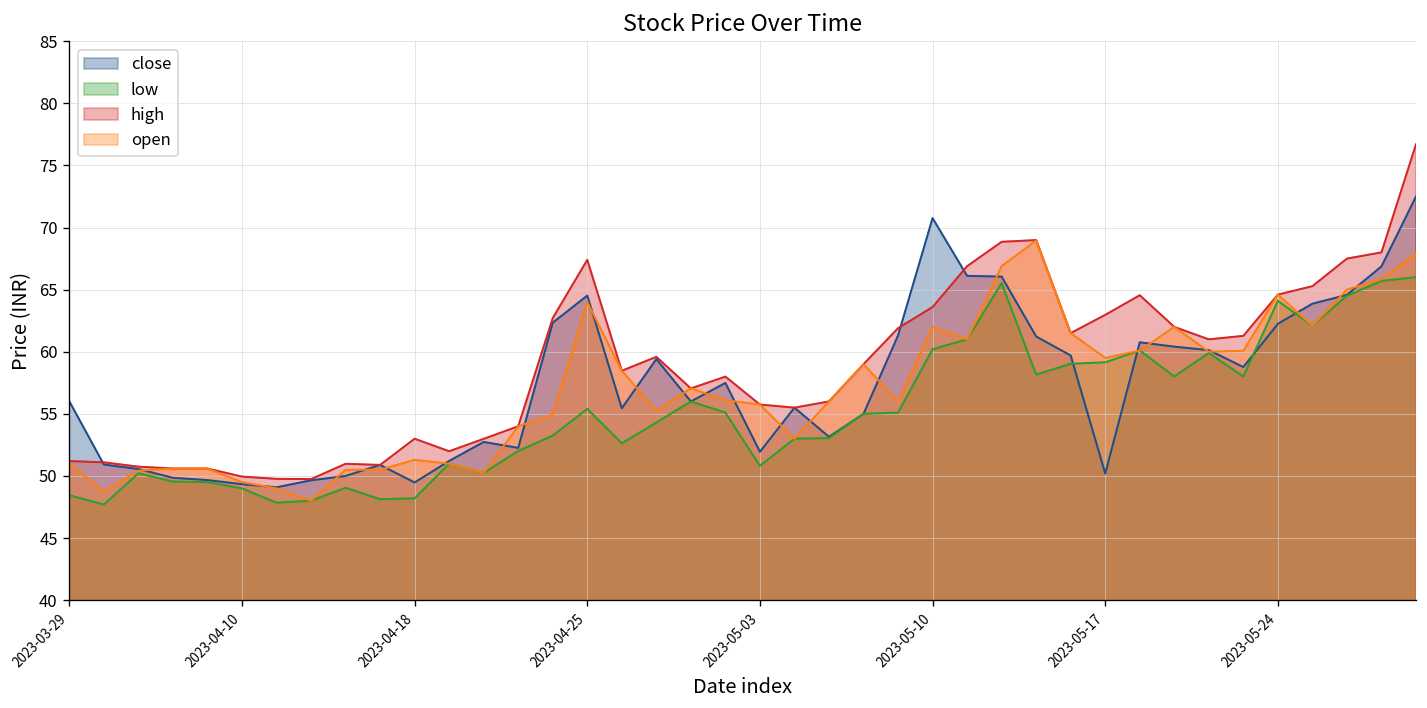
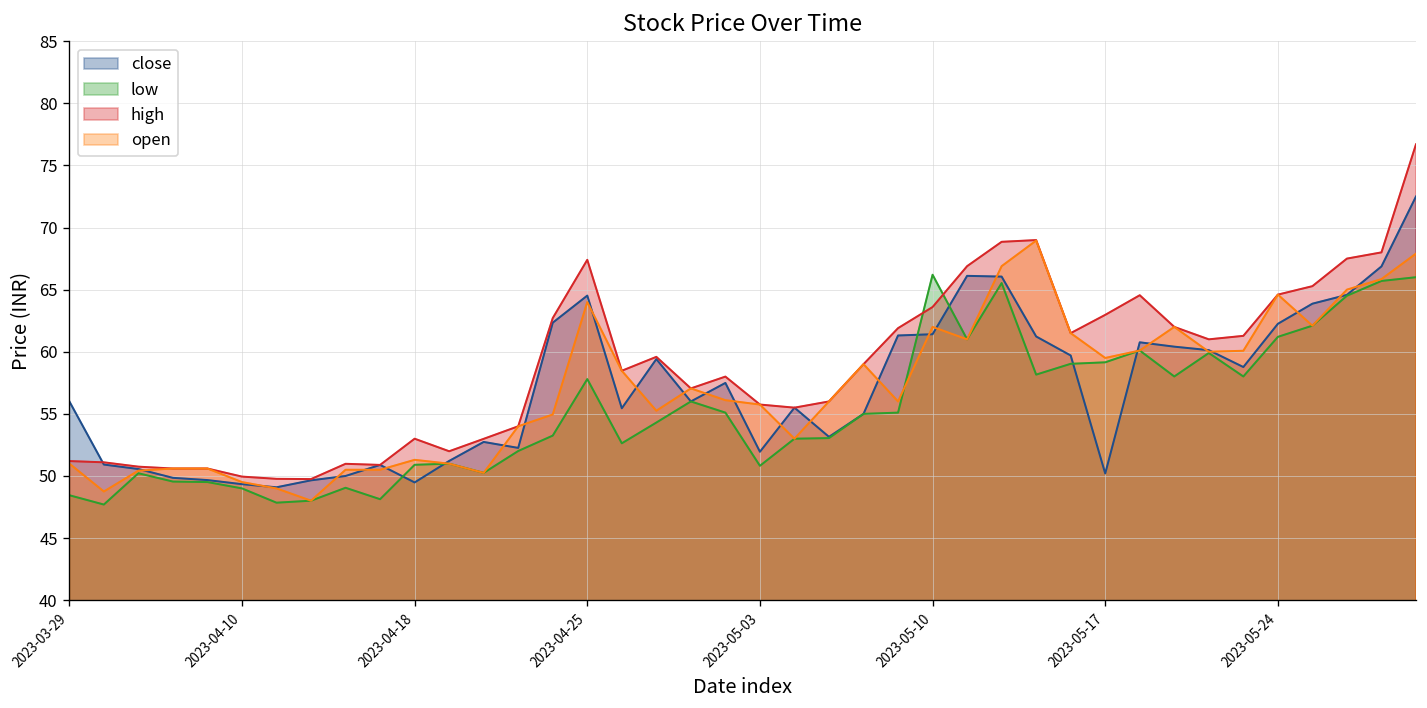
low, 2023-04-18: 48.2 -> 50.9
low, 2023-04-25: 55.4 -> 57.8
close, 2023-05-10: 70.8 -> 61.4
low, 2023-05-10: 60.2 -> 66.2
low, 2023-05-24: 64.1 -> 61.2
